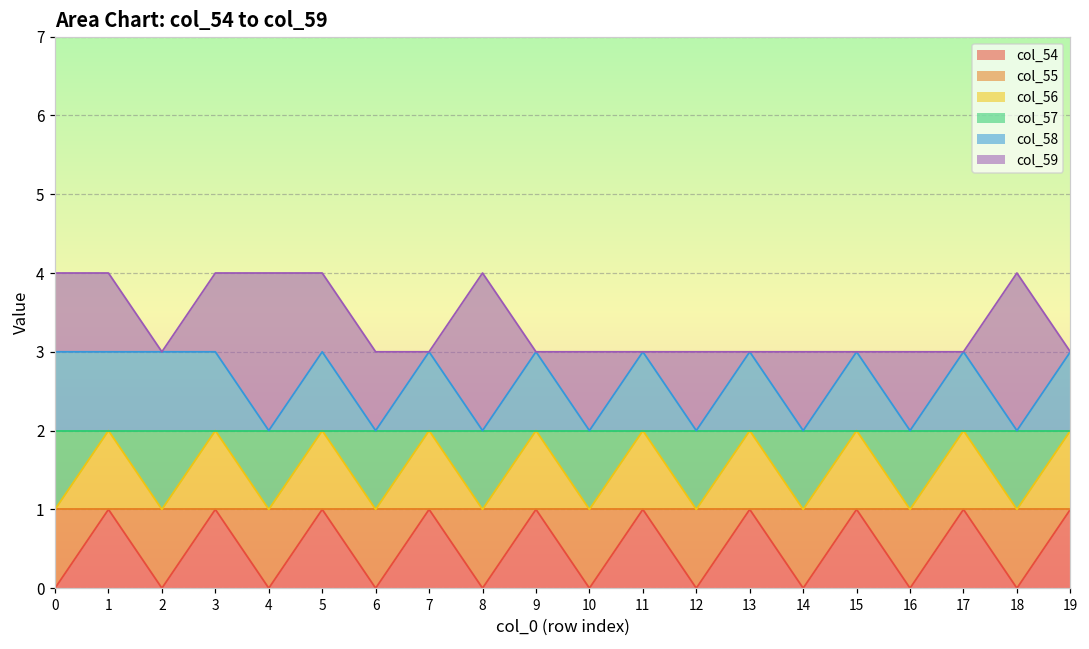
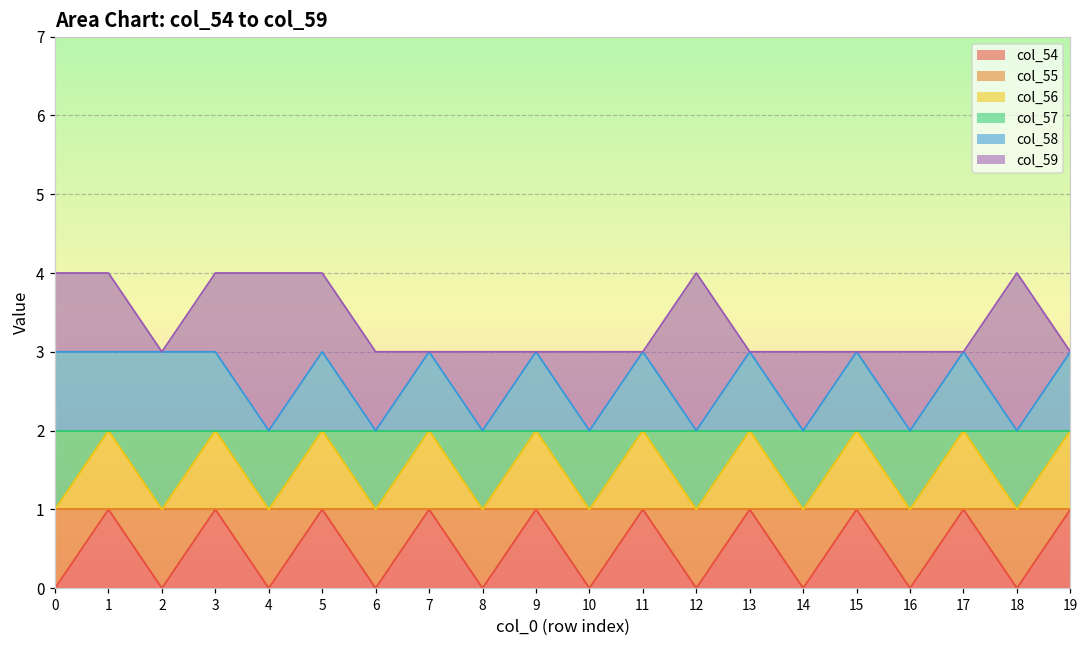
col_59, 8: 2 -> 1
col_59, 12: 1 -> 2
